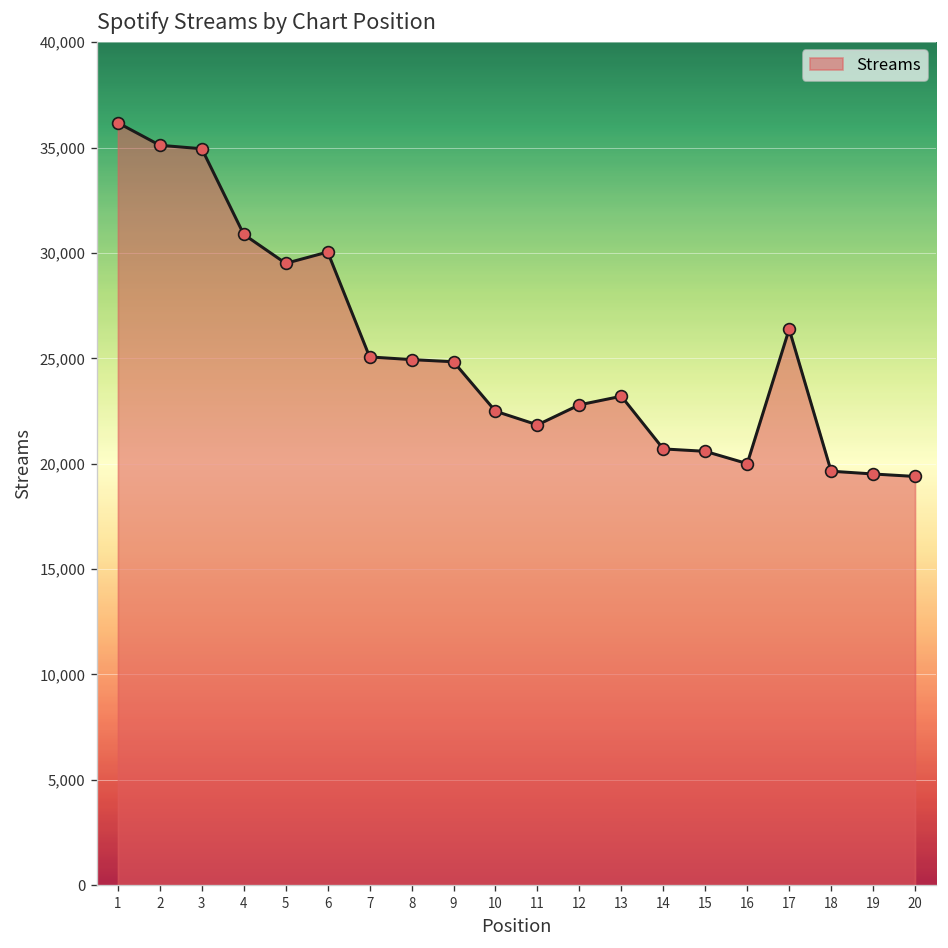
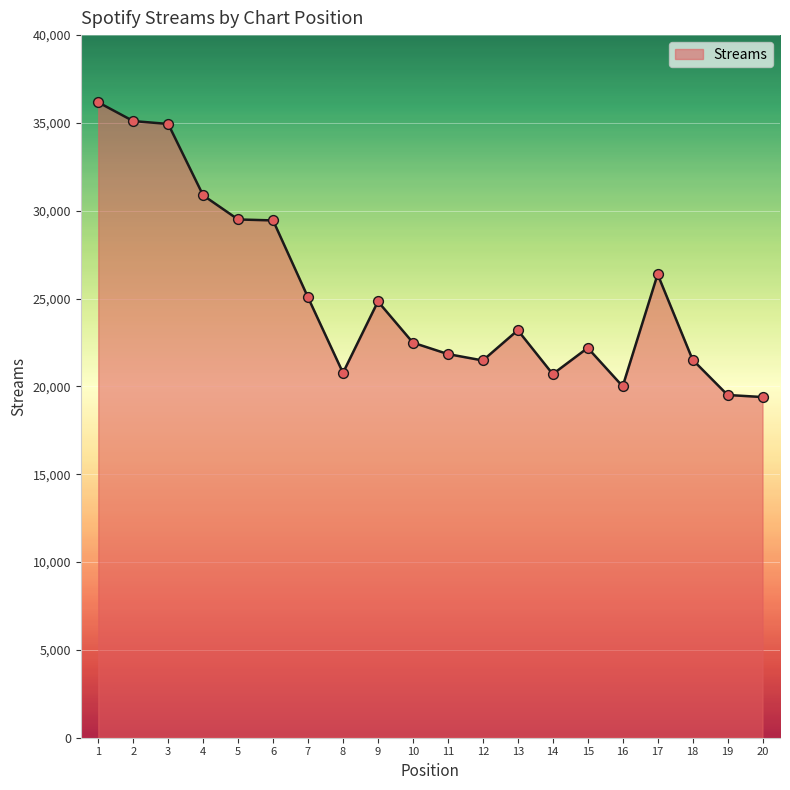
6: 30,000 -> 29,500
8: 24,900 -> 20,800
12: 22,800 -> 21,500
15: 20,600 -> 22,200
18: 19,600 -> 21,500
